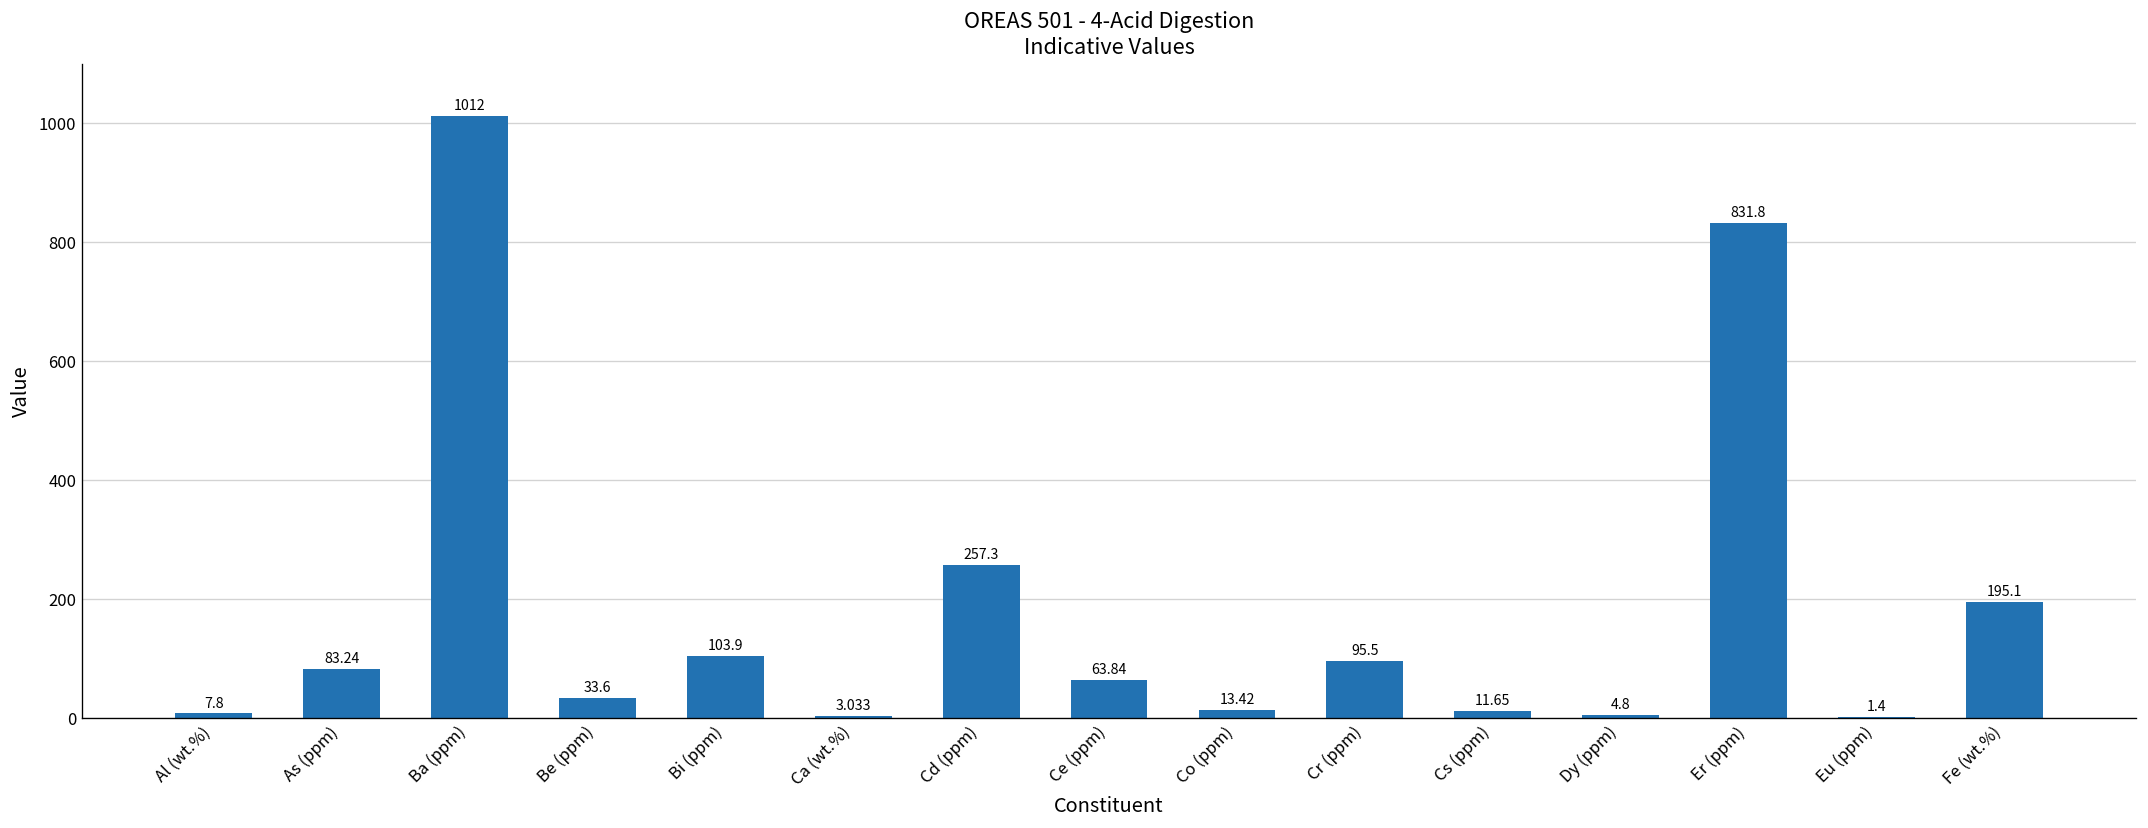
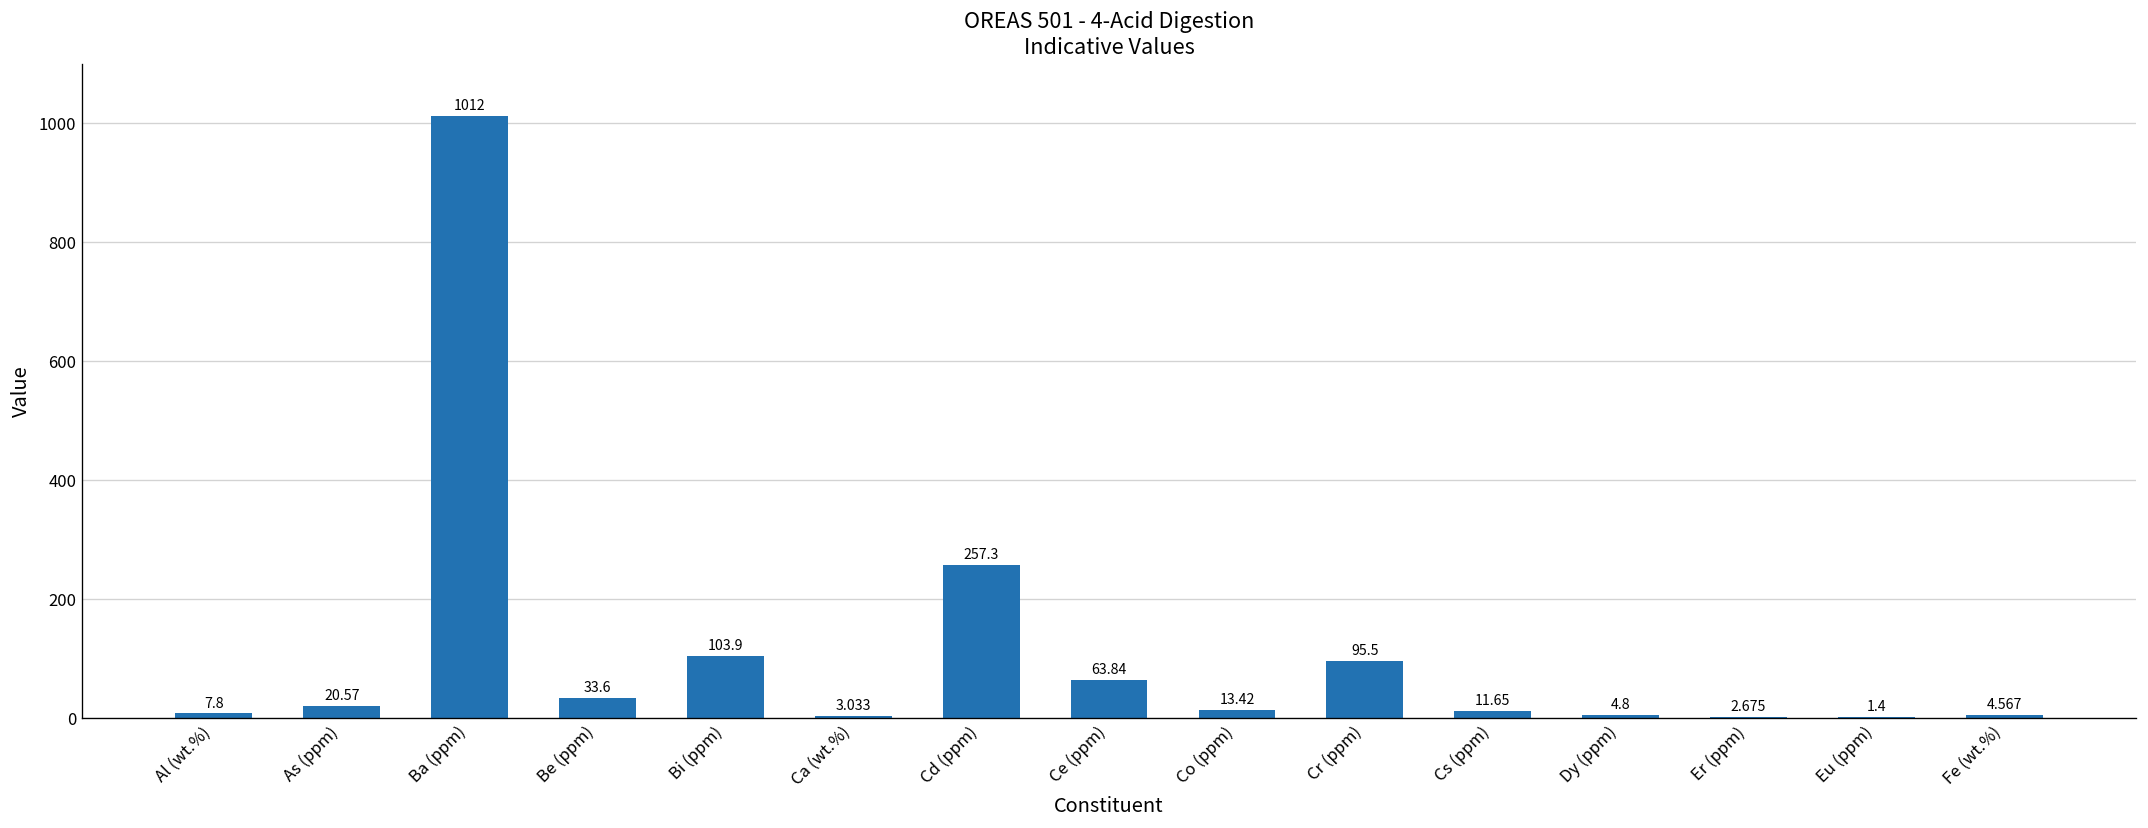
As (ppm): 83.24 -> 20.57
Er (ppm): 831.8 -> 2.675
Fe (wt.%): 195.1 -> 4.567
